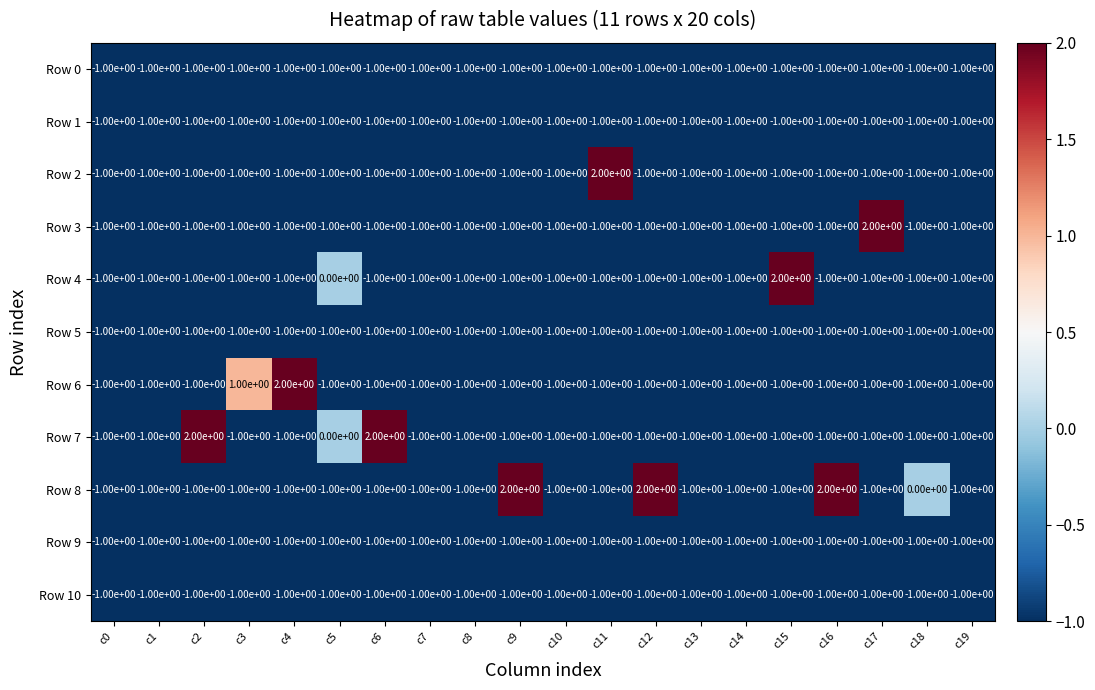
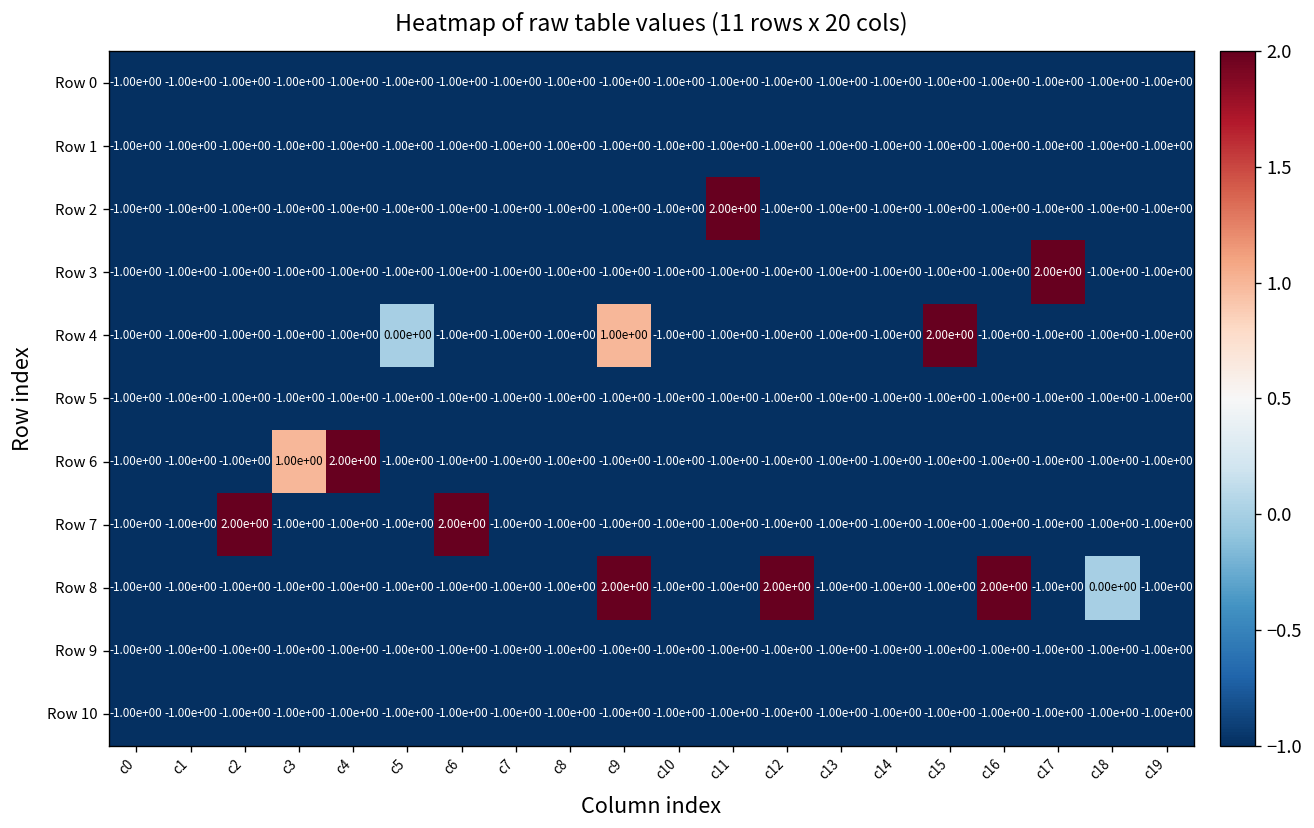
Row 4, c9: -1.00e+00 -> 1.00e+00
Row 7, c5: 0.00e+00 -> -1.00e+00
